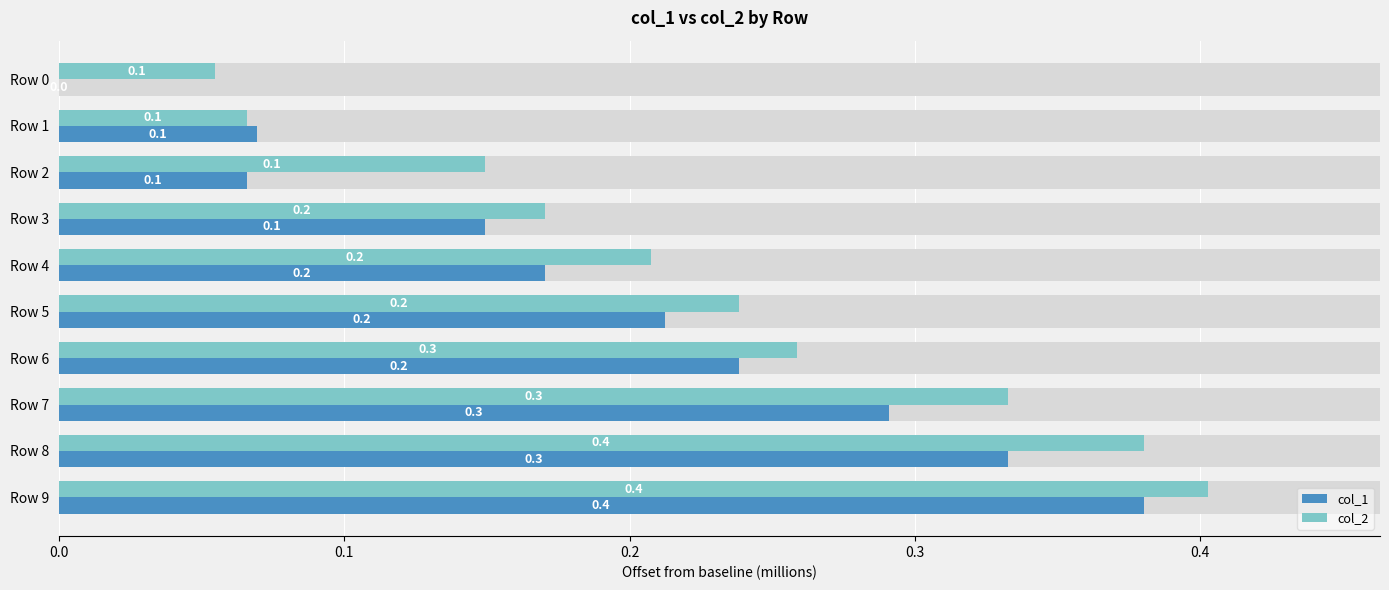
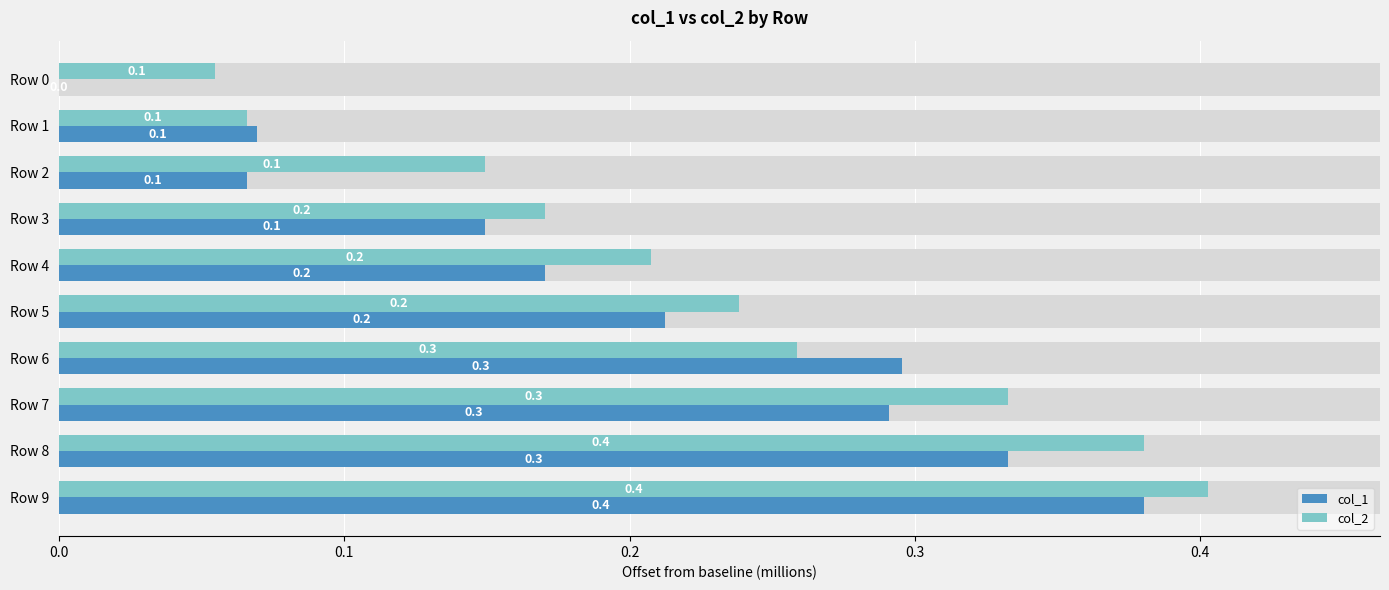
col_1, Row 6: 0.2 -> 0.3
